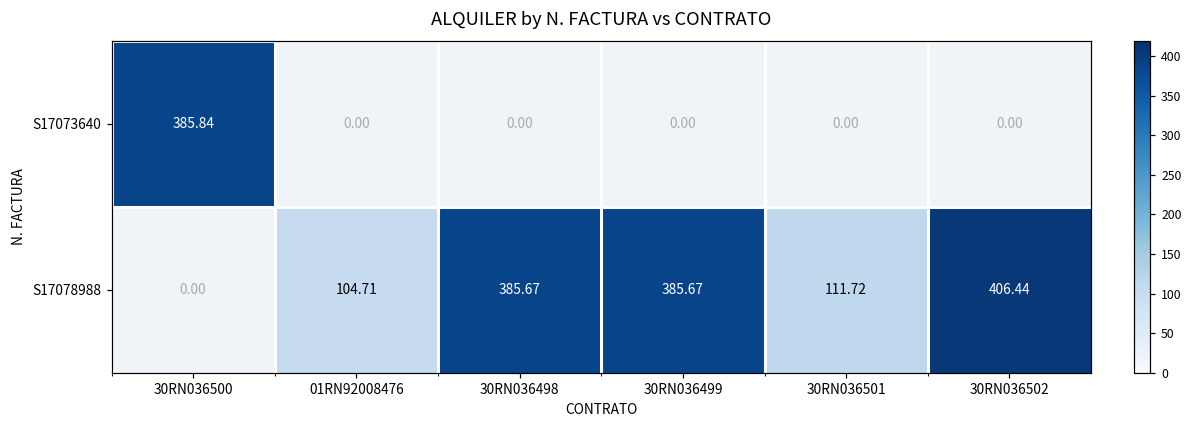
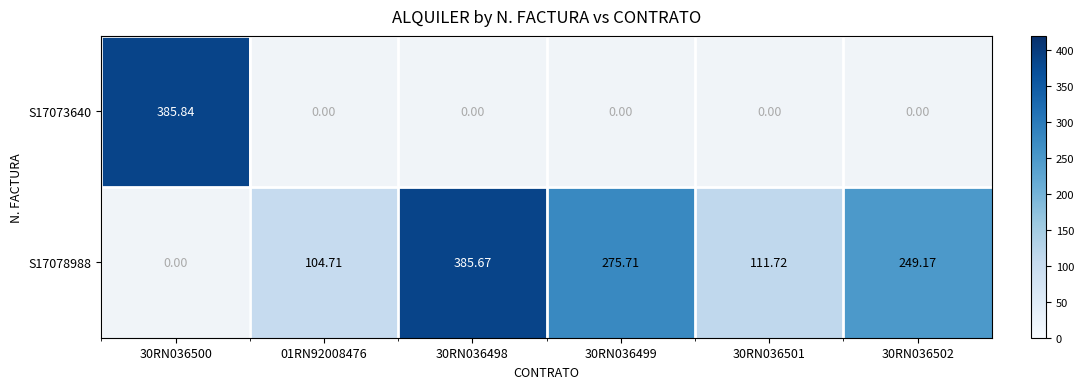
S17078988, 30RN036499: 385.67 -> 275.71
S17078988, 30RN036502: 406.44 -> 249.17
